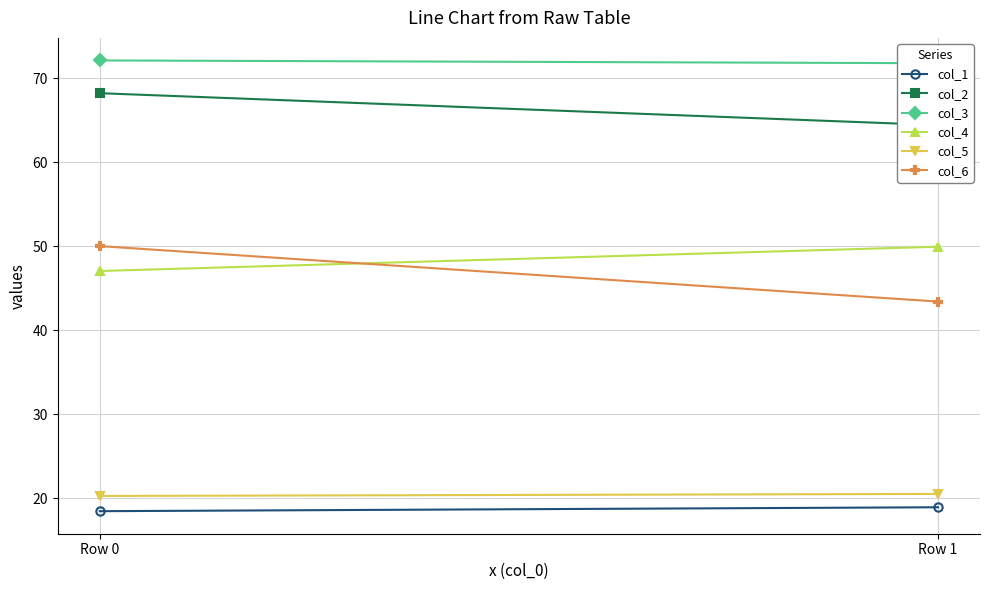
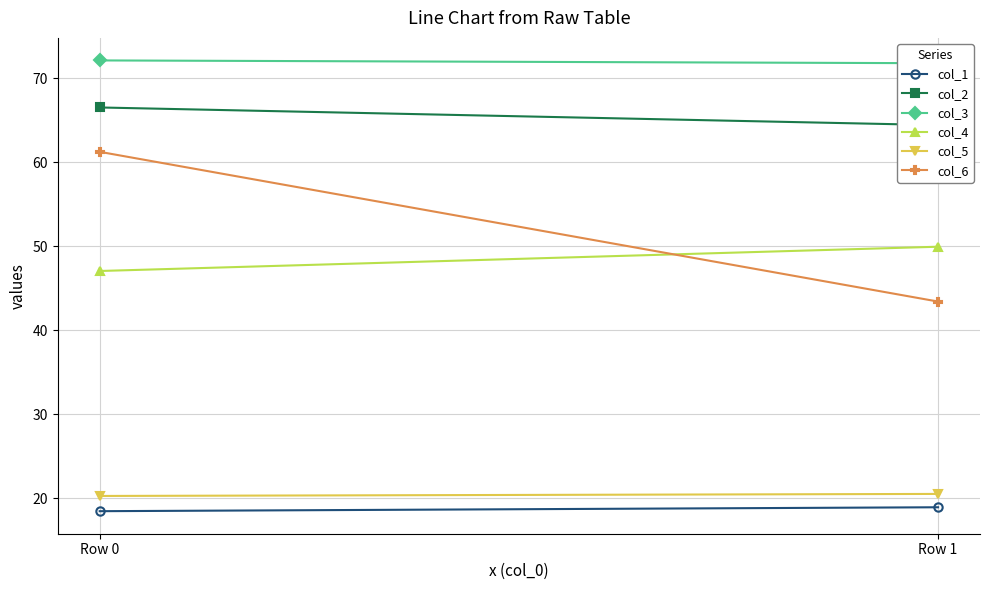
col_2, Row 0: 68 -> 67
col_6, Row 0: 50 -> 61
